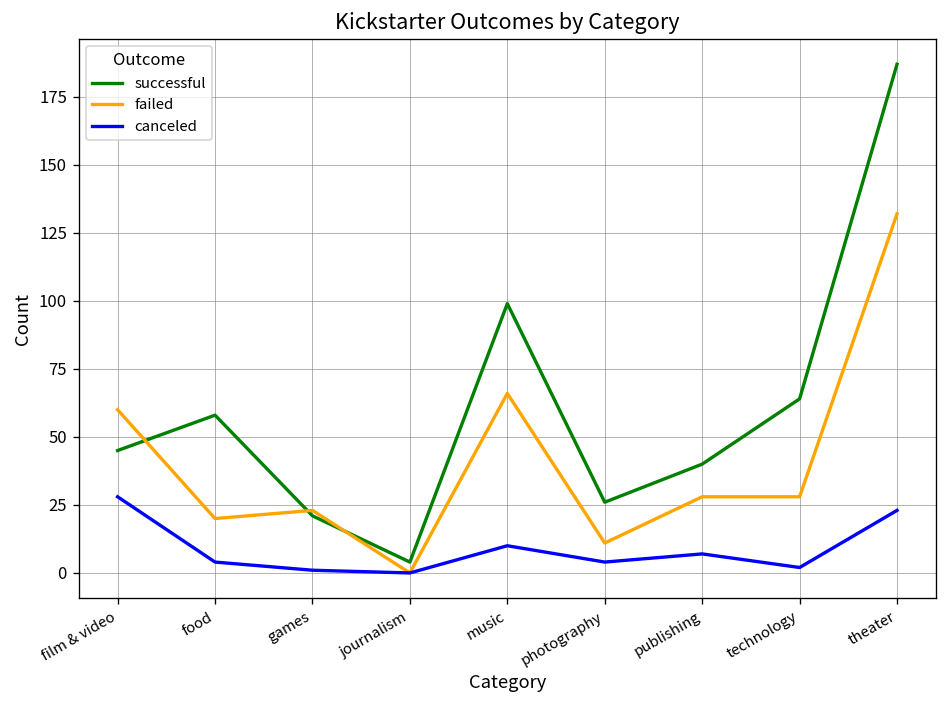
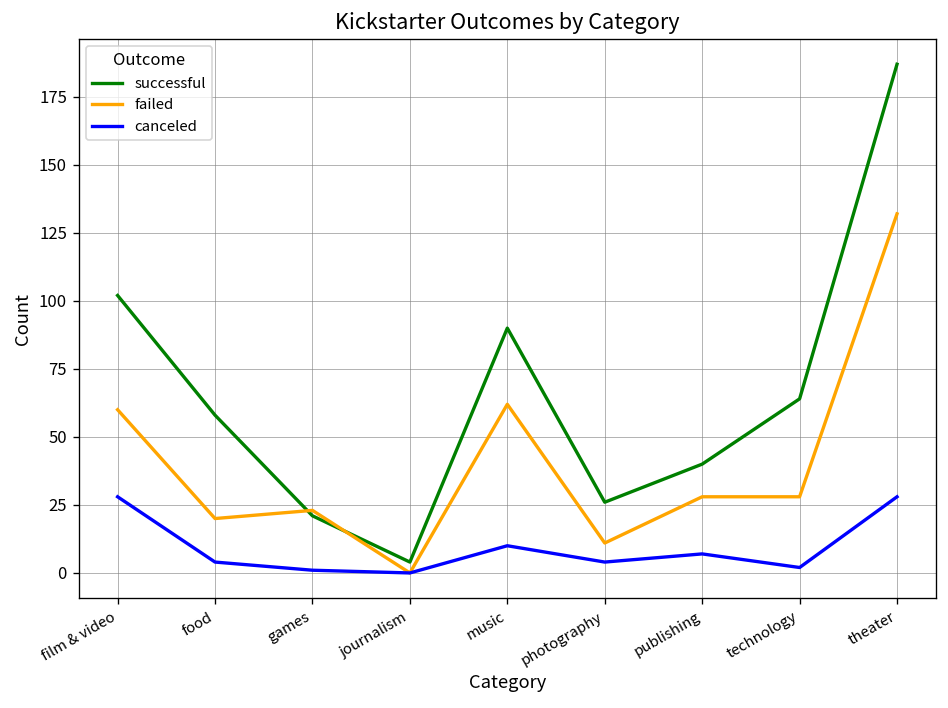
successful, film & video: 45 -> 102
successful, music: 99 -> 90
failed, music: 66 -> 62
canceled, theater: 23 -> 28
